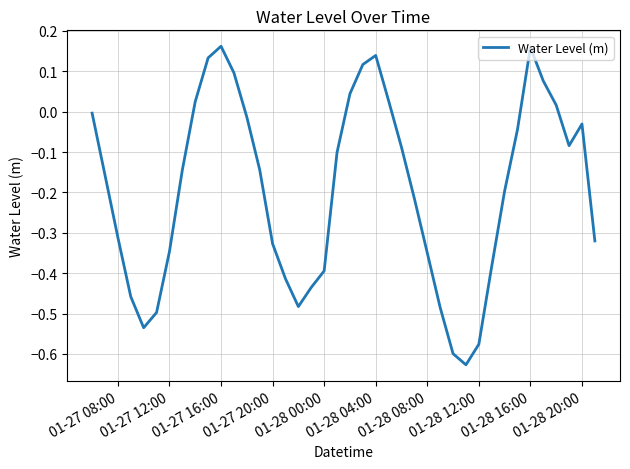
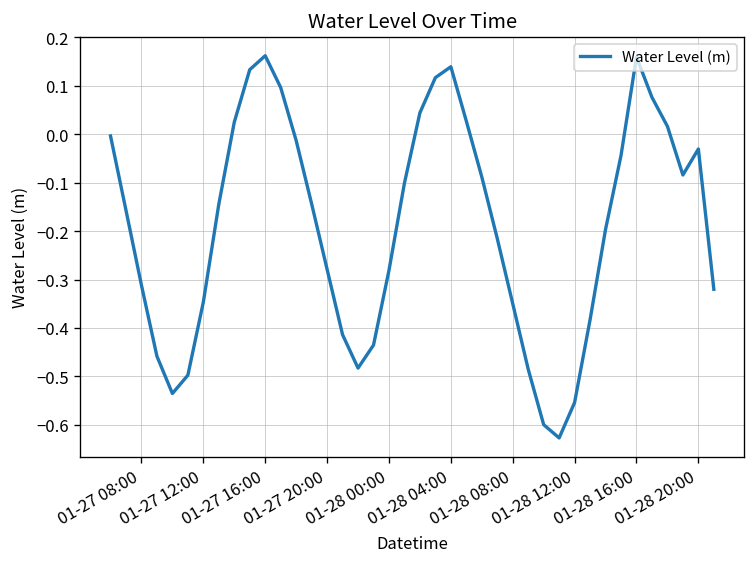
01-27 20:00: -0.33 -> -0.28
01-28 00:00: -0.39 -> -0.28
01-28 12:00: -0.58 -> -0.55
